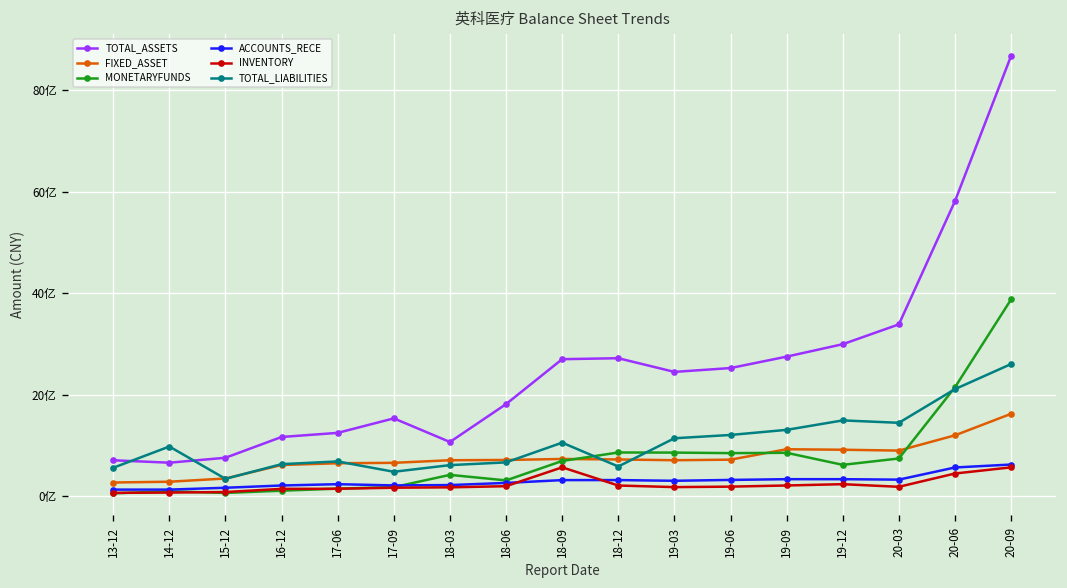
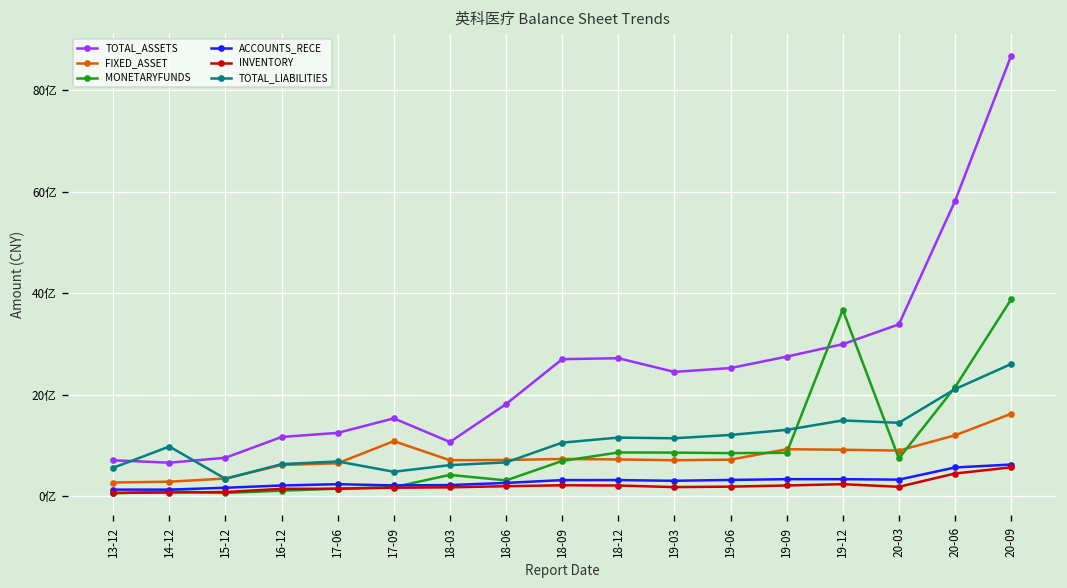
FIXED_ASSET, 17-09: 7亿 -> 11亿
INVENTORY, 18-09: 6亿 -> 2亿
TOTAL_LIABILITIES, 18-12: 6亿 -> 12亿
MONETARYFUNDS, 19-12: 6亿 -> 37亿
